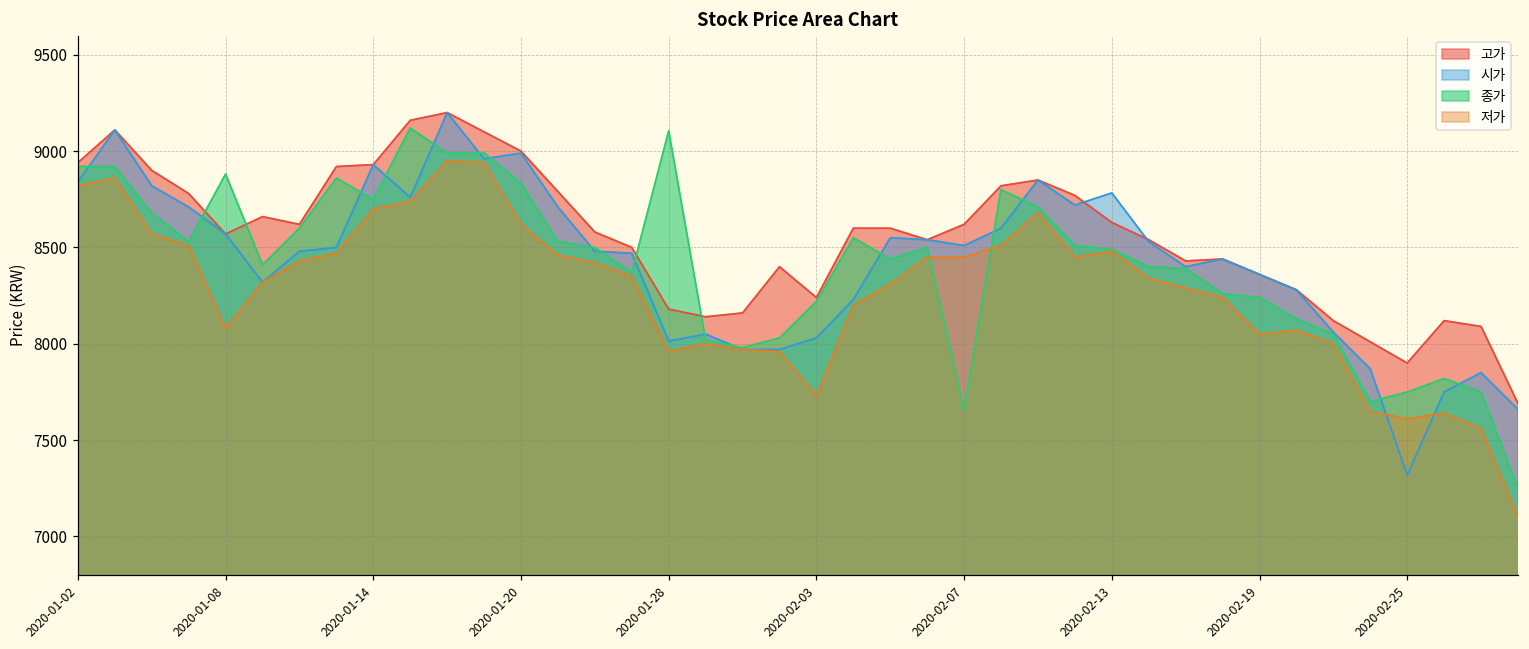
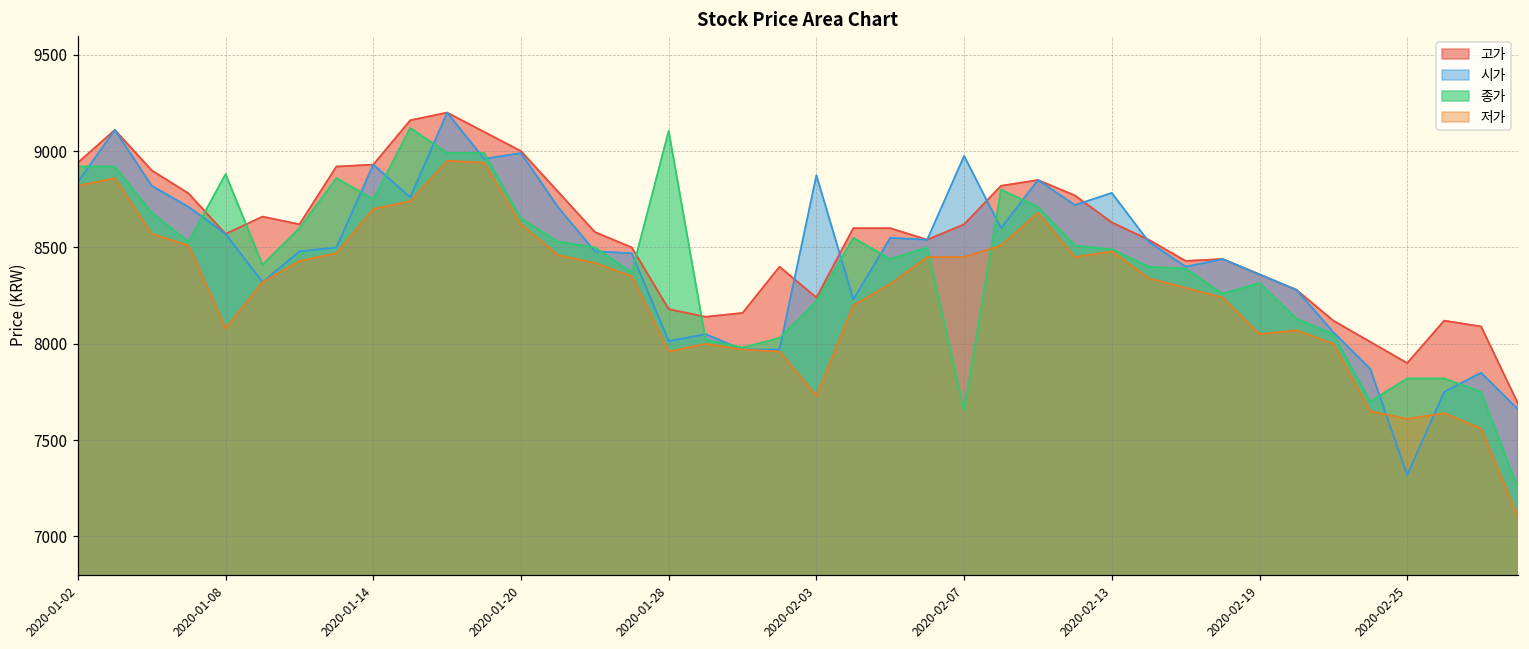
종가, 2020-01-20: 8830 -> 8650
시가, 2020-02-03: 8030 -> 8880
시가, 2020-02-07: 8510 -> 8980
종가, 2020-02-19: 8240 -> 8320
종가, 2020-02-25: 7750 -> 7820
